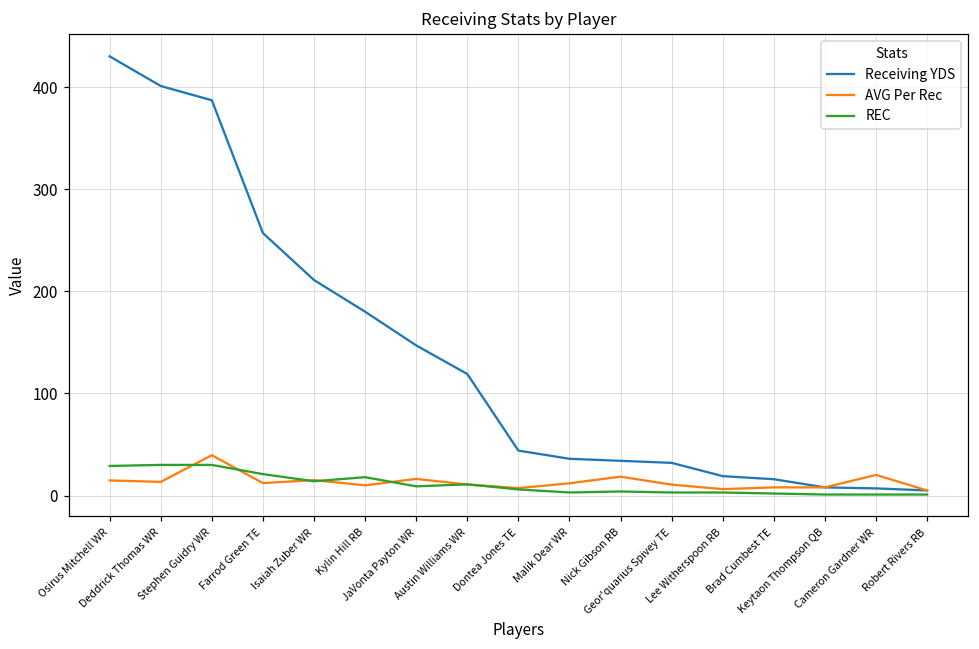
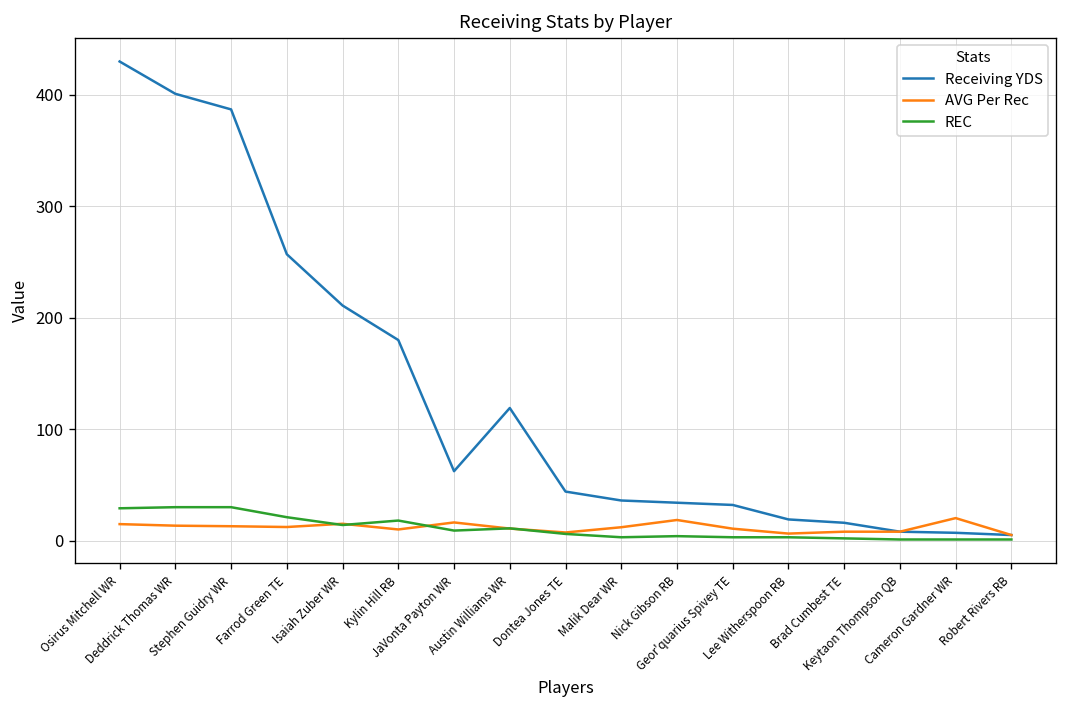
AVG Per Rec, Stephen Guidry WR: 40 -> 10
Receiving YDS, JaVonta Payton WR: 150 -> 60
